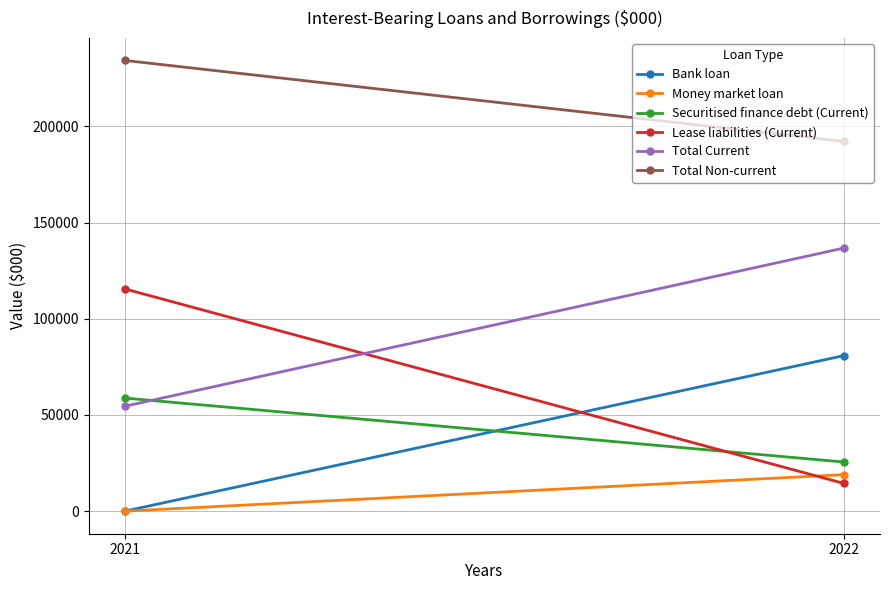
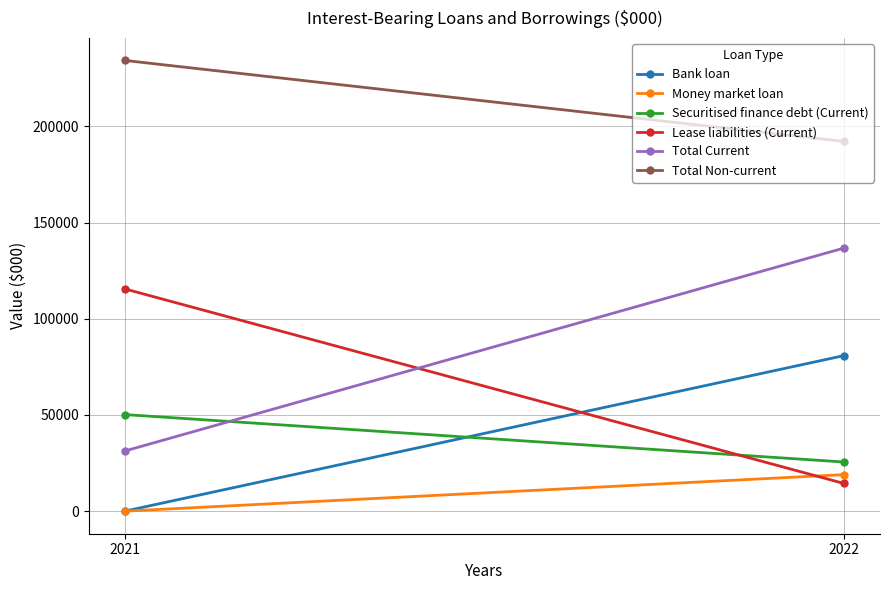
Securitised finance debt (Current), 2021: 59000 -> 50000
Total Current, 2021: 55000 -> 31000
